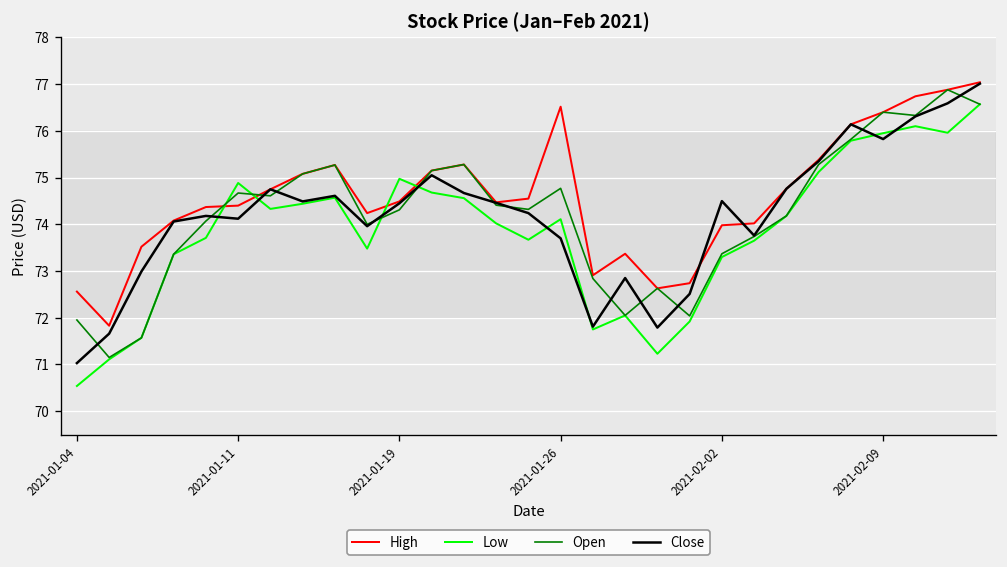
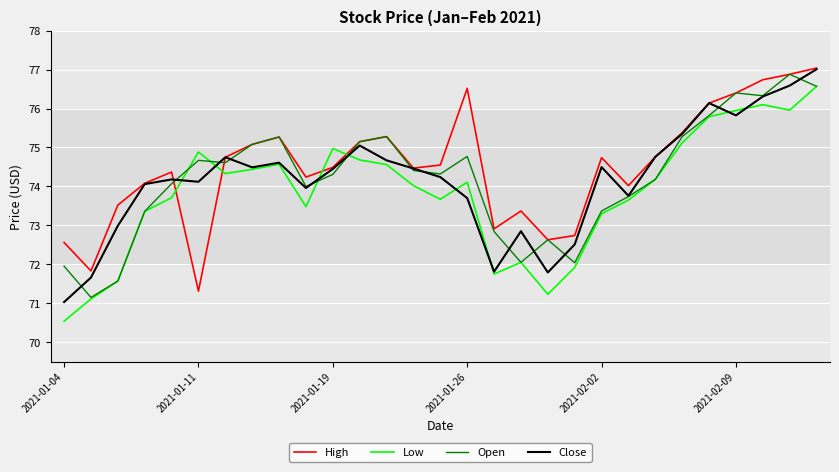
High, 2021-01-11: 74.4 -> 71.3
High, 2021-02-02: 74.0 -> 74.7
